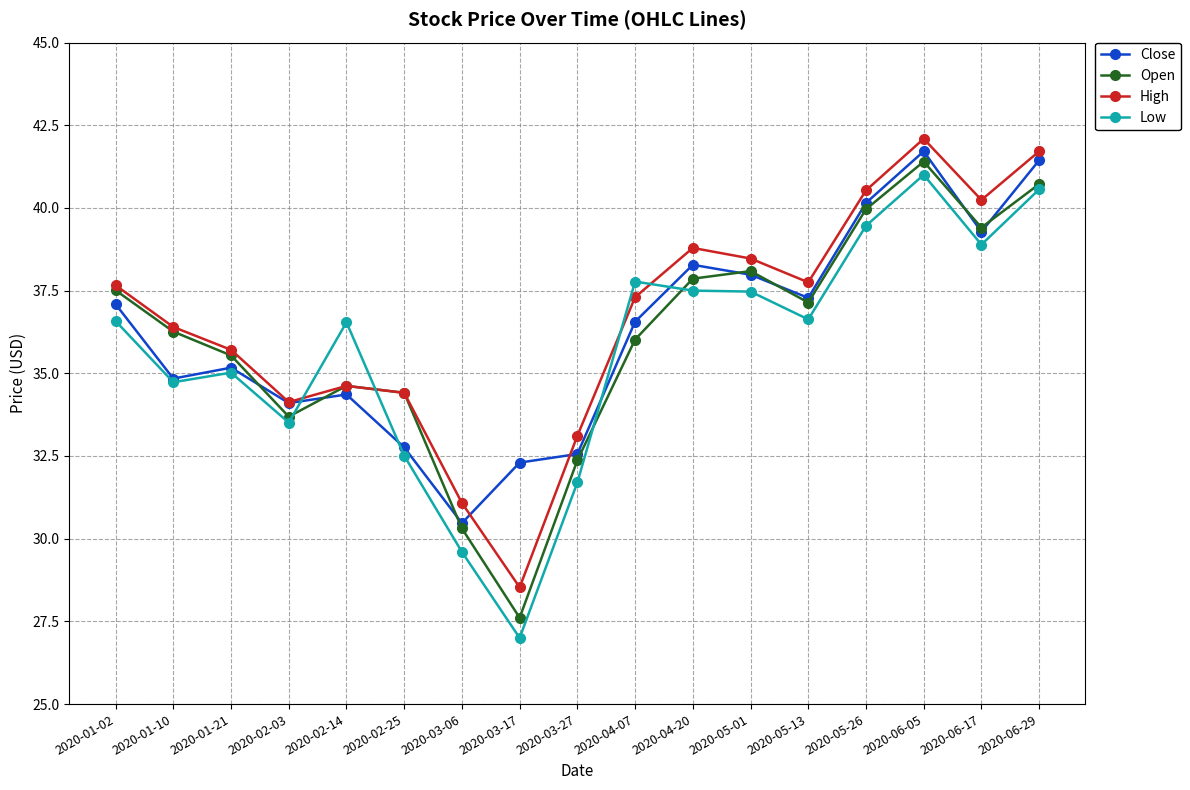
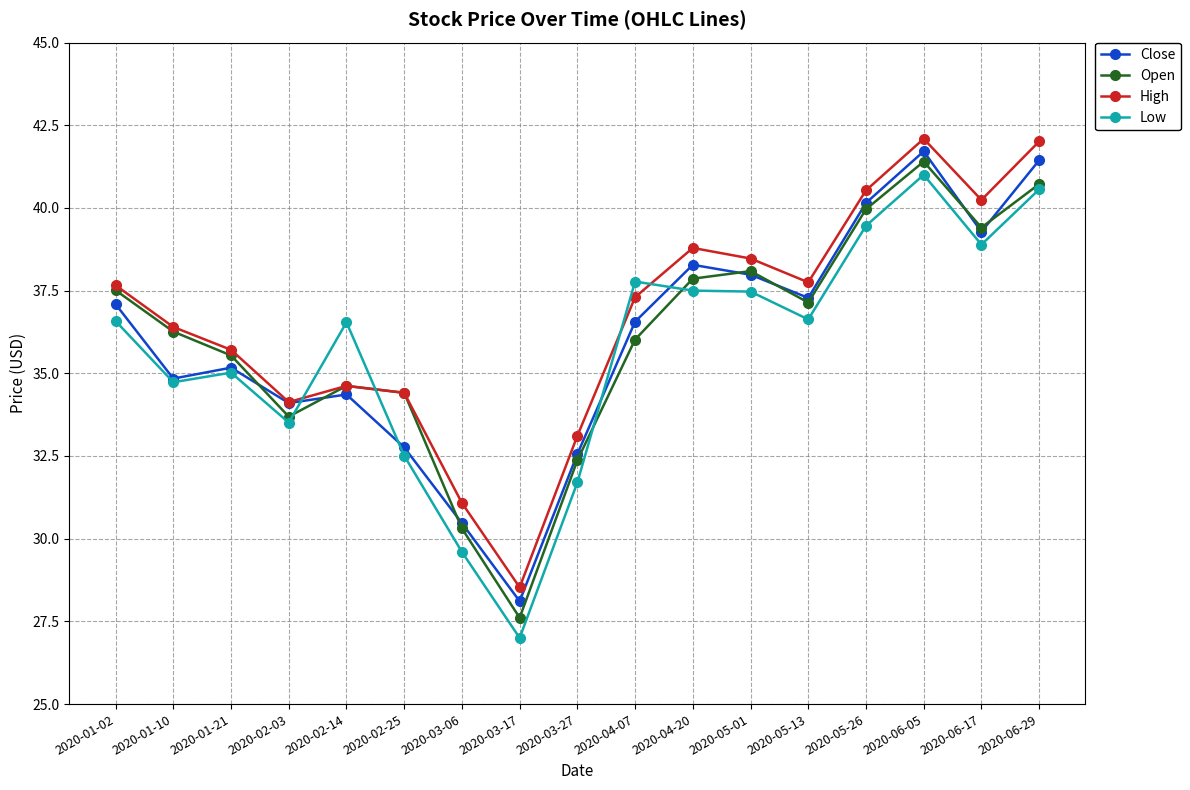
Close, 2020-03-17: 32.3 -> 28.1
High, 2020-06-29: 41.7 -> 42.0
